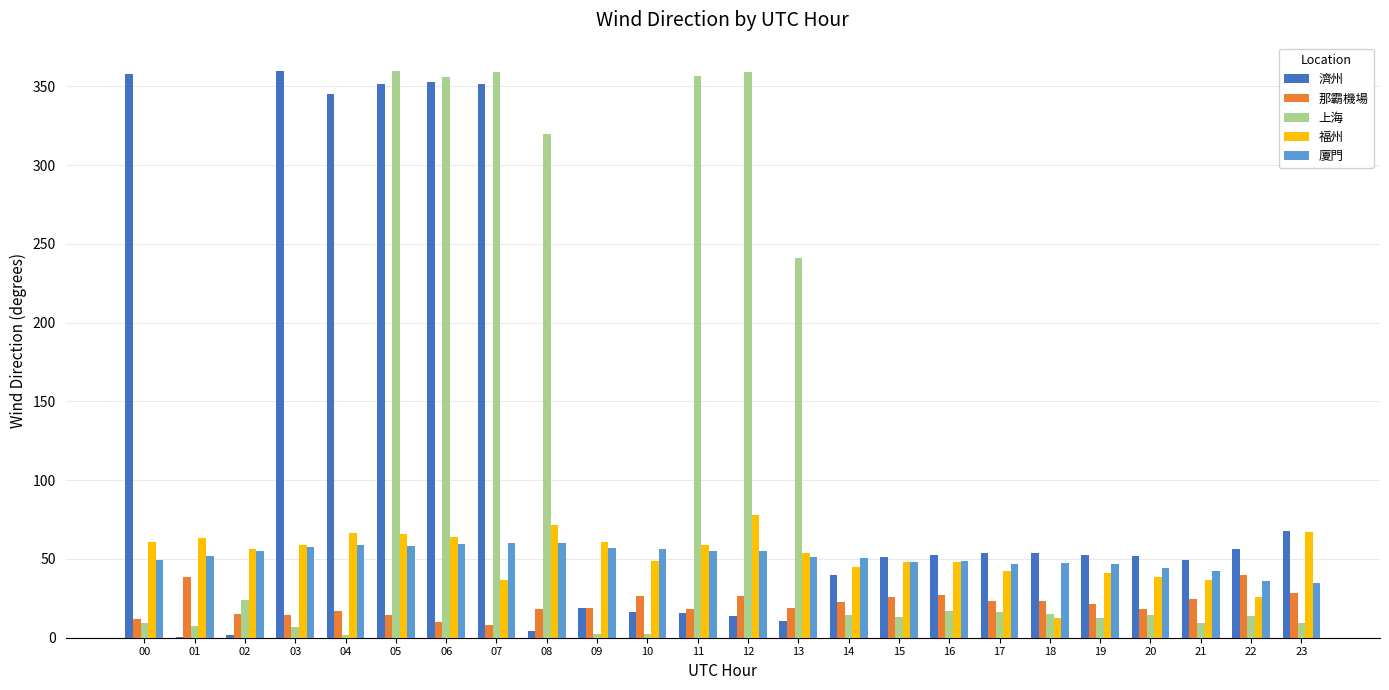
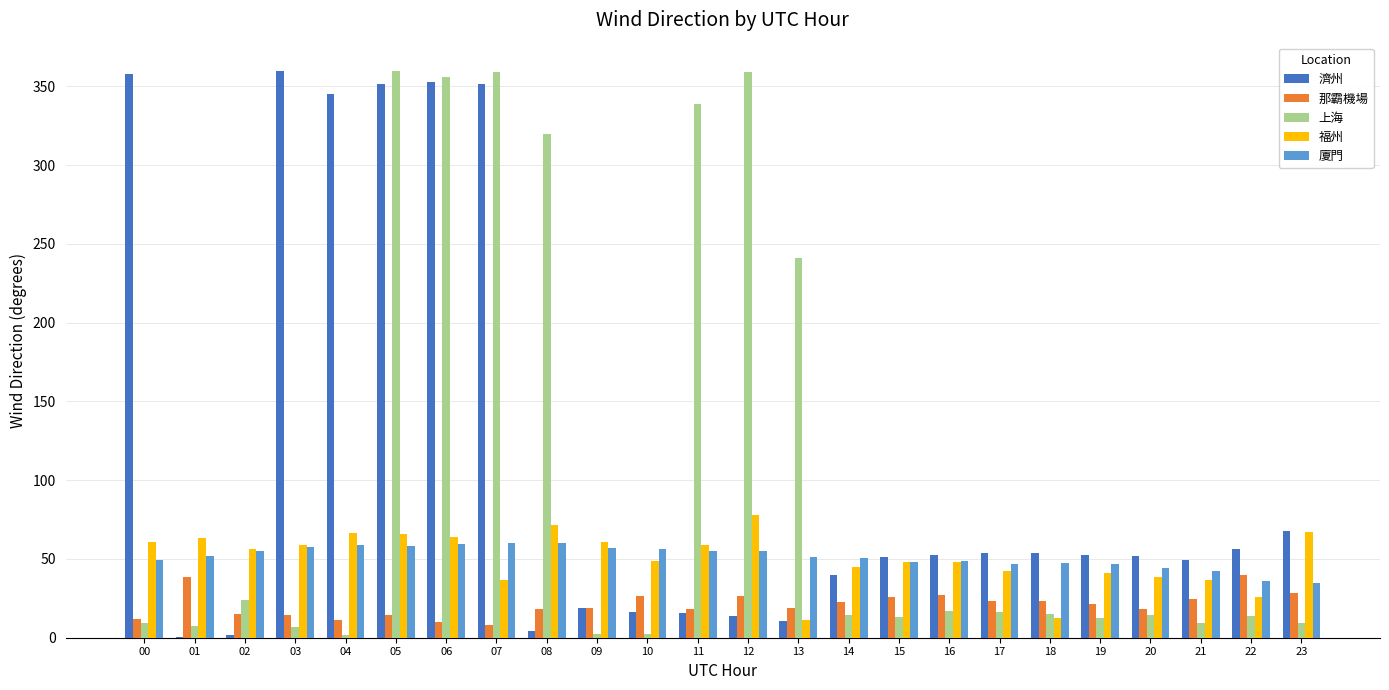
那霸機場, 04: 17 -> 12
上海, 11: 357 -> 339
福州, 13: 54 -> 11
